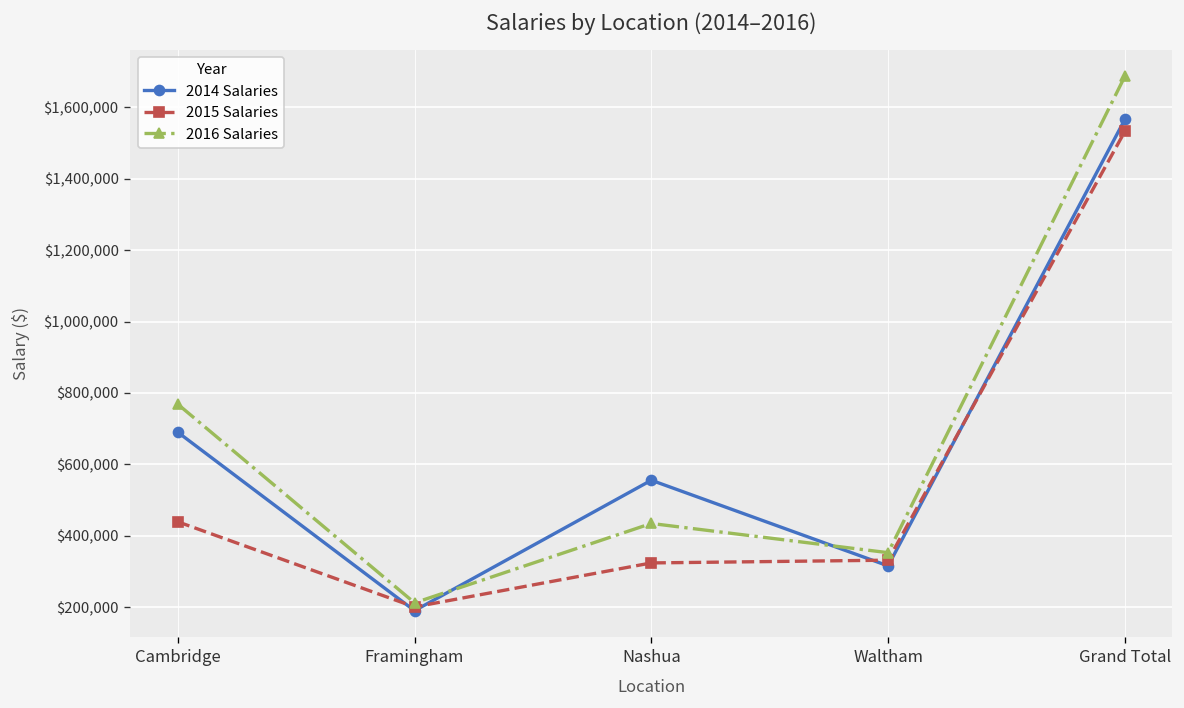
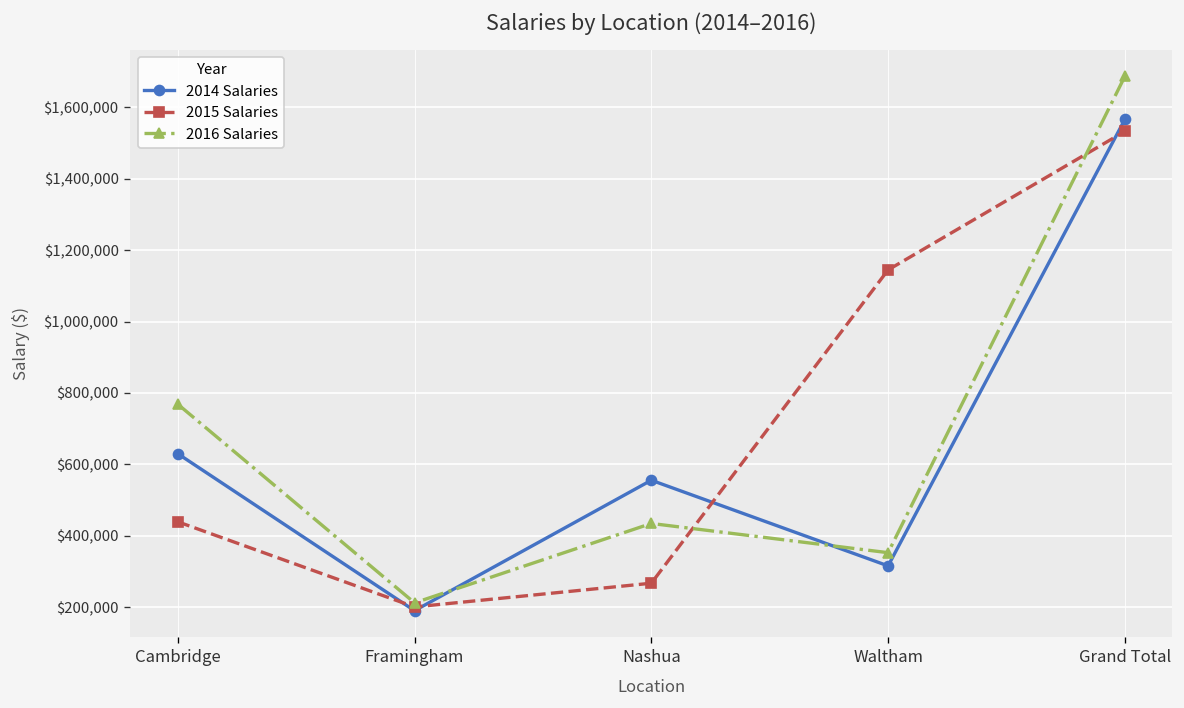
2014 Salaries, Cambridge: $690,000 -> $630,000
2015 Salaries, Nashua: $320,000 -> $270,000
2015 Salaries, Waltham: $330,000 -> $1,140,000
